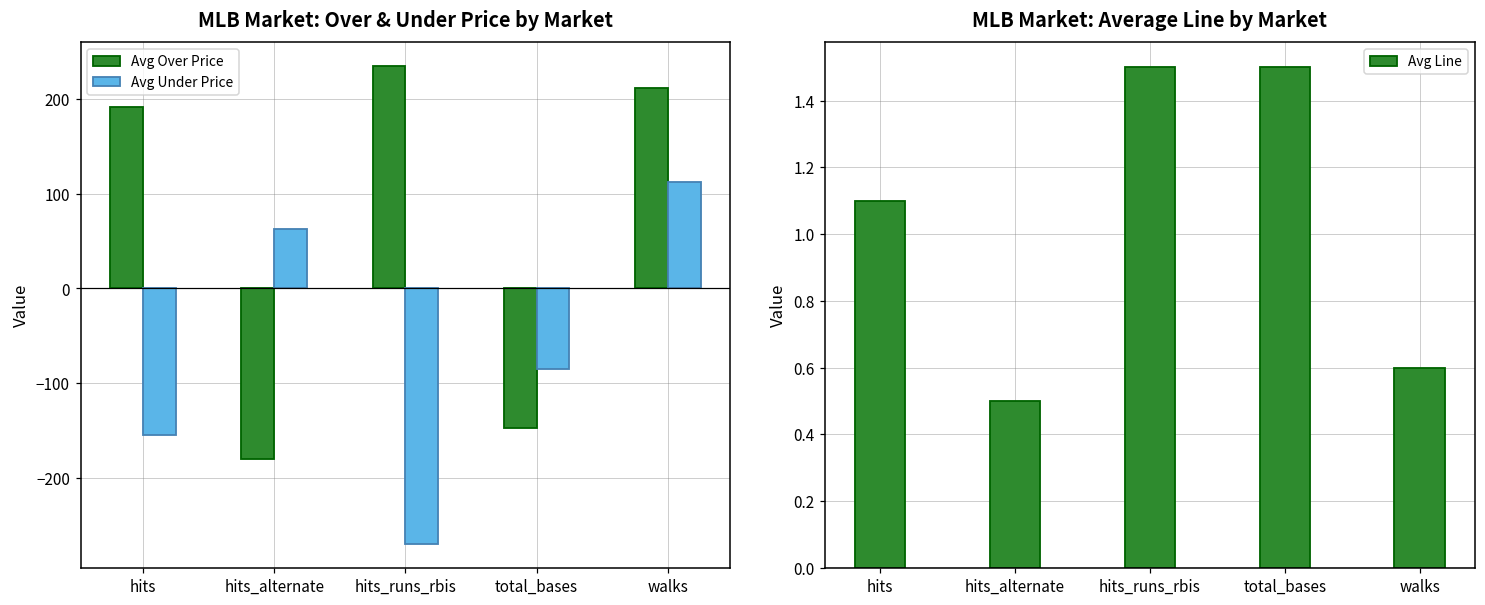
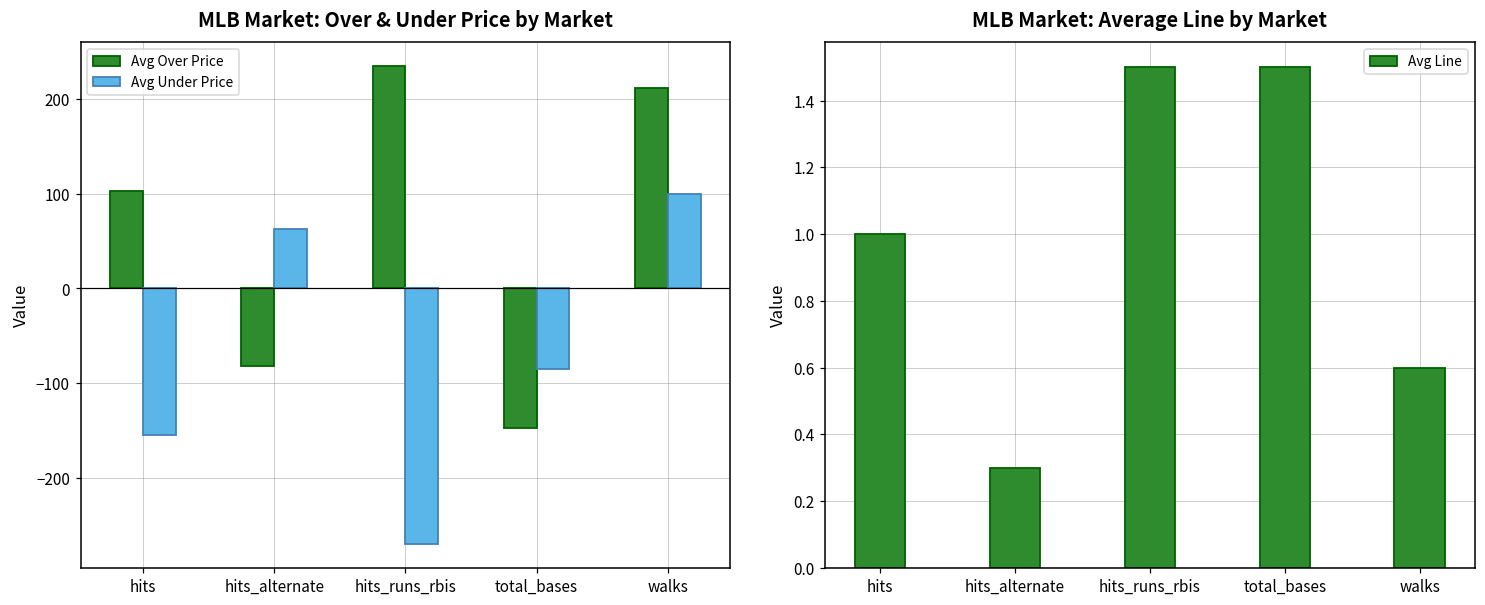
MLB Market: Over & Under Price by Market, Avg Over Price, hits: 190 -> 100
MLB Market: Over & Under Price by Market, Avg Over Price, hits_alternate: -180 -> -80
MLB Market: Over & Under Price by Market, Avg Under Price, walks: 110 -> 100
MLB Market: Average Line by Market, hits: 1.1 -> 1.0
MLB Market: Average Line by Market, hits_alternate: 0.5 -> 0.3
